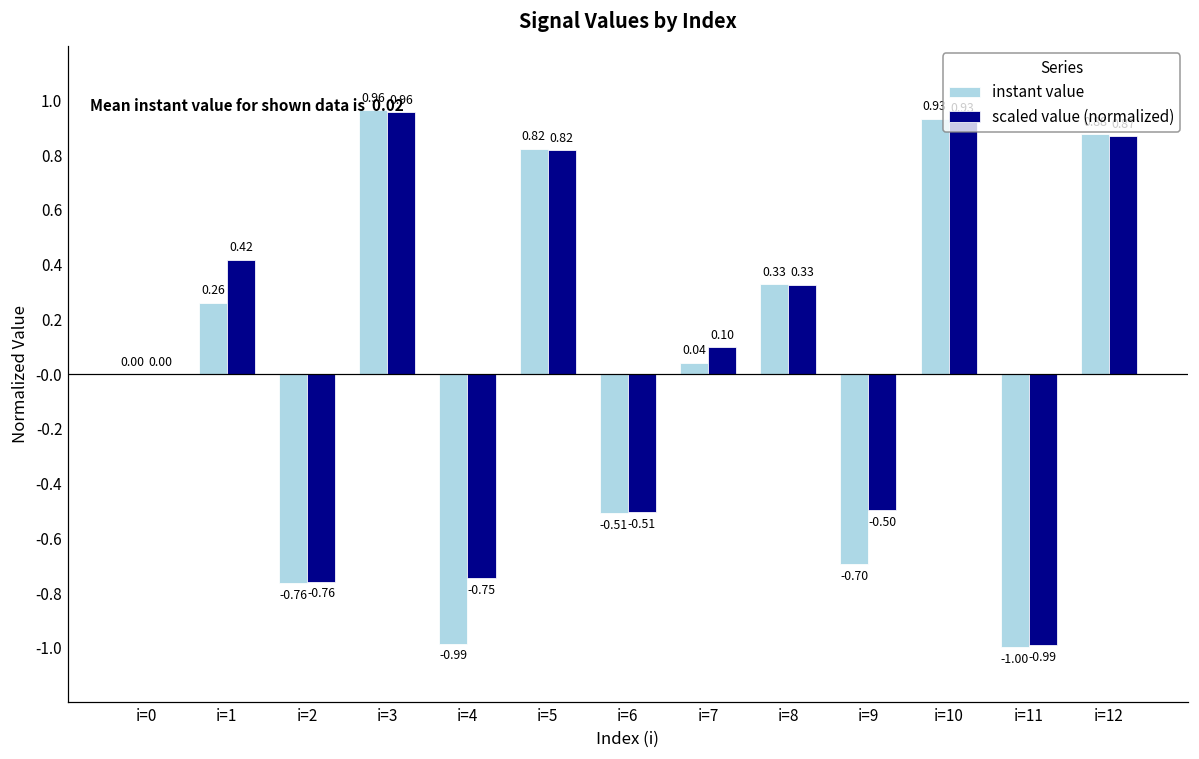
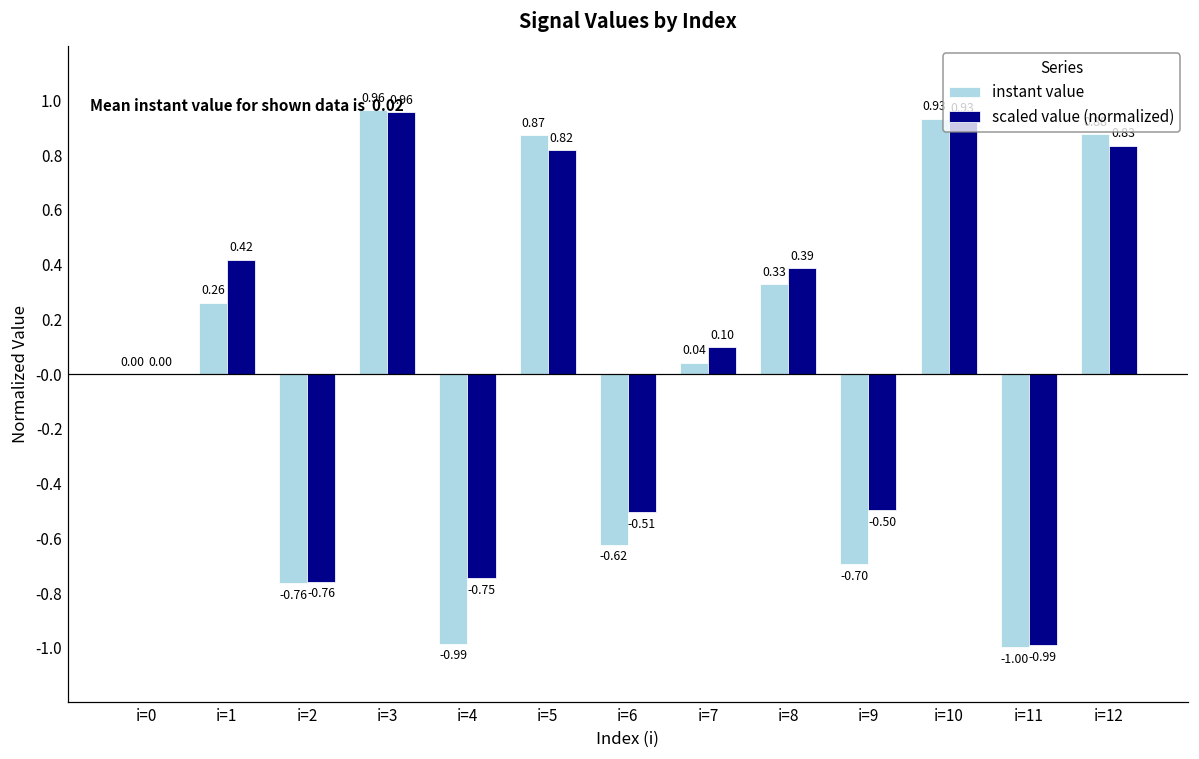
instant value, i=5: 0.82 -> 0.87
instant value, i=6: -0.51 -> -0.62
scaled value (normalized), i=8: 0.33 -> 0.39
scaled value (normalized), i=12: 0.87 -> 0.83
